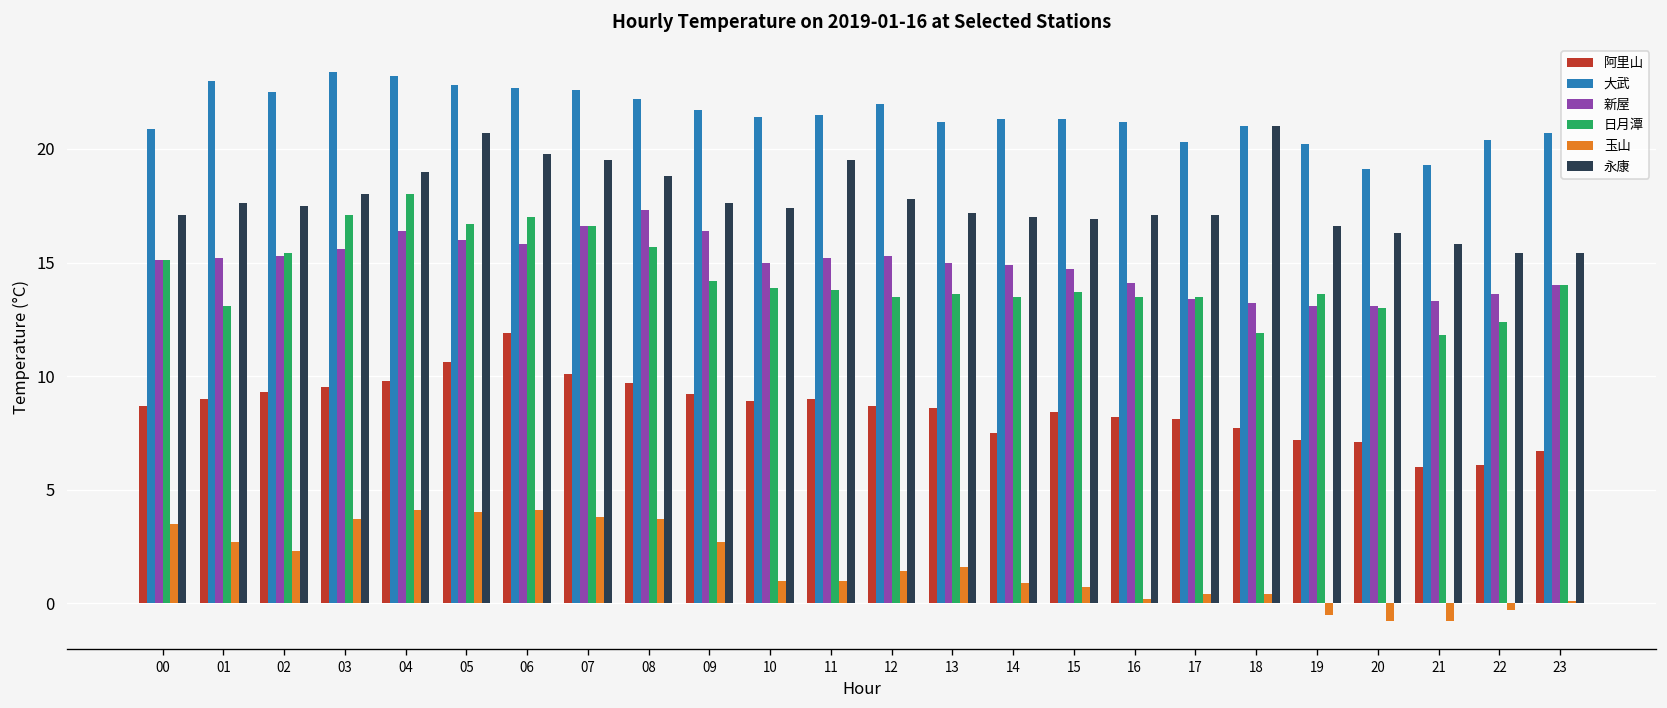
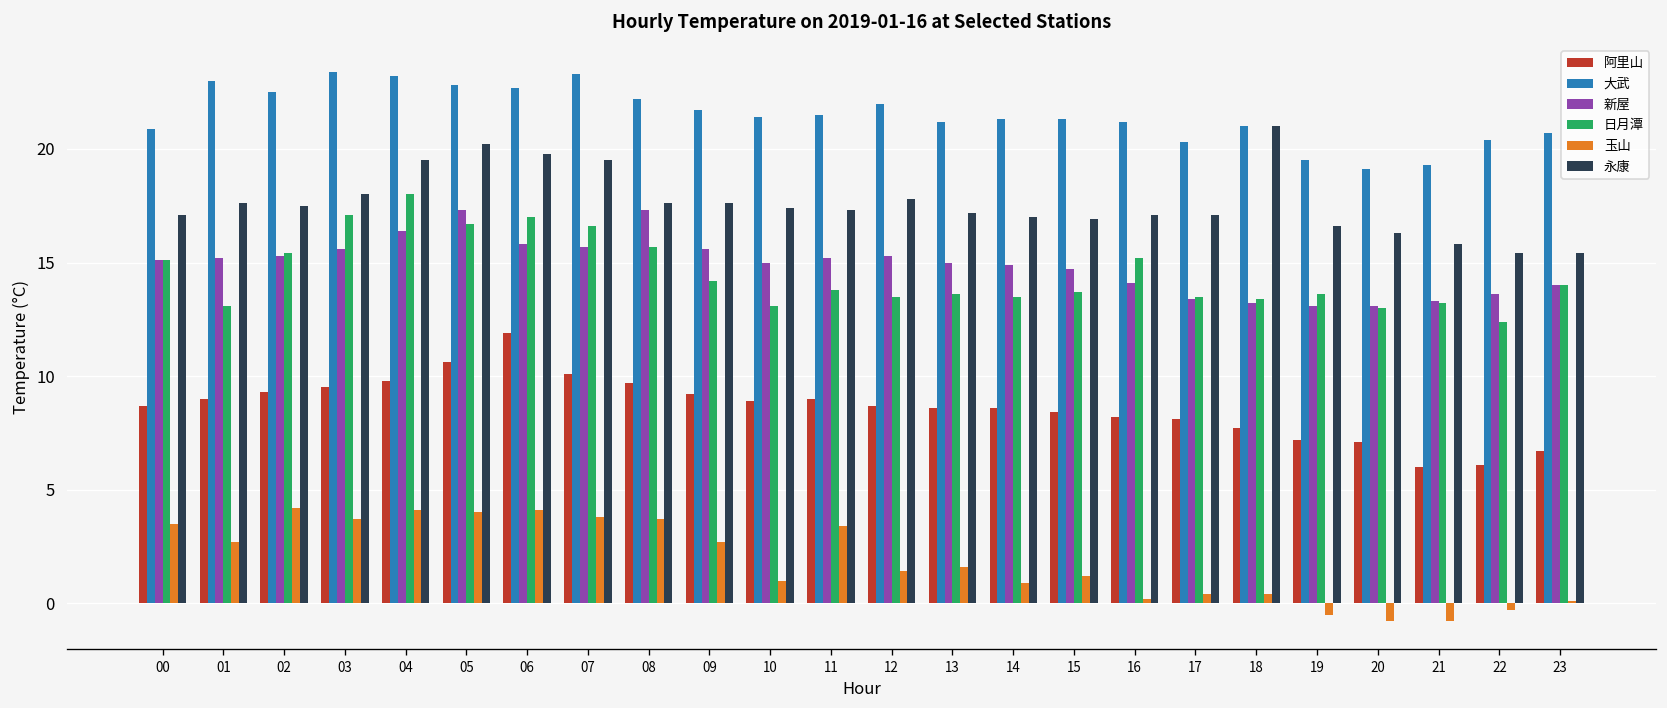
玉山, 02: 2.3 -> 4.2
永康, 04: 19.0 -> 19.5
新屋, 05: 16.0 -> 17.3
永康, 05: 20.7 -> 20.2
大武, 07: 22.6 -> 23.3
新屋, 07: 16.6 -> 15.7
永康, 08: 18.8 -> 17.6
新屋, 09: 16.4 -> 15.6
日月潭, 10: 13.9 -> 13.1
玉山, 11: 1.0 -> 3.4
永康, 11: 19.5 -> 17.3
阿里山, 14: 7.5 -> 8.6
玉山, 15: 0.7 -> 1.2
日月潭, 16: 13.5 -> 15.2
日月潭, 18: 11.9 -> 13.4
大武, 19: 20.2 -> 19.5
日月潭, 21: 11.8 -> 13.2
